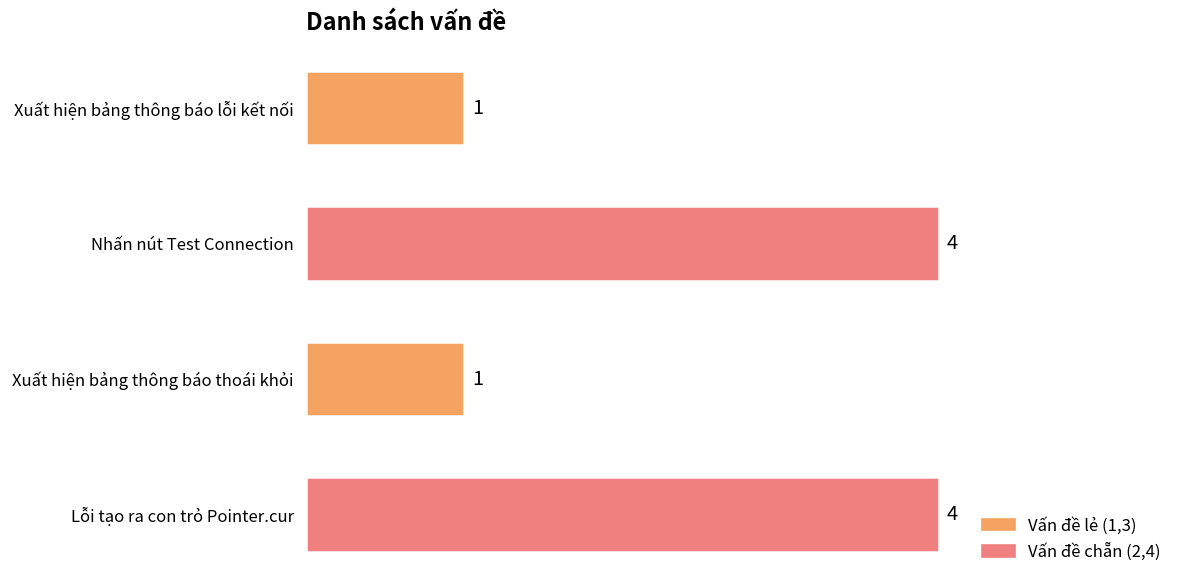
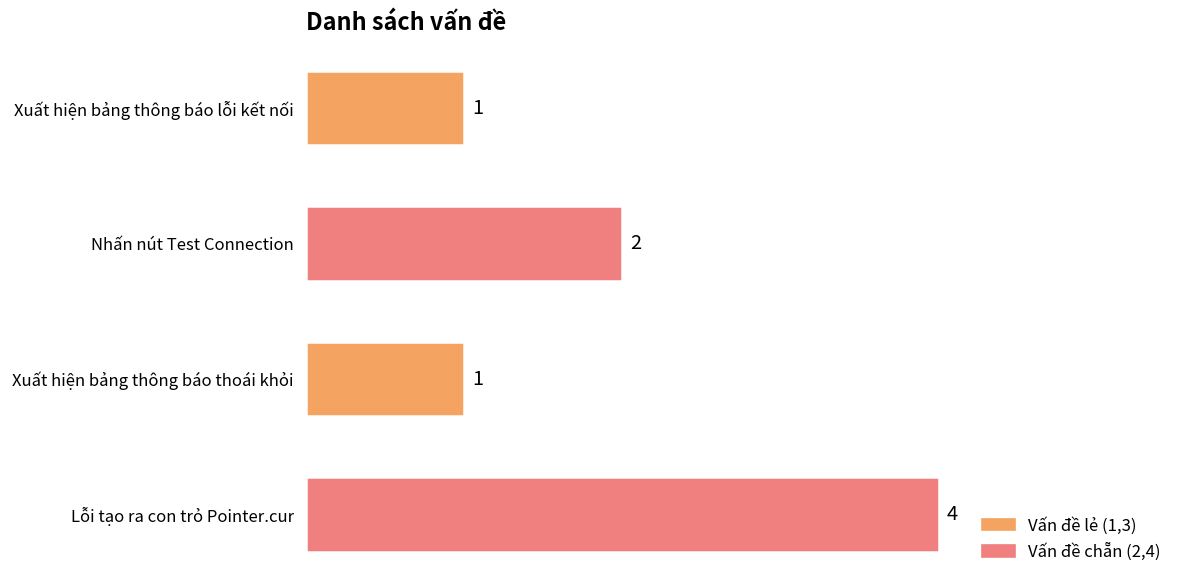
Nhấn nút Test Connection: 4 -> 2
